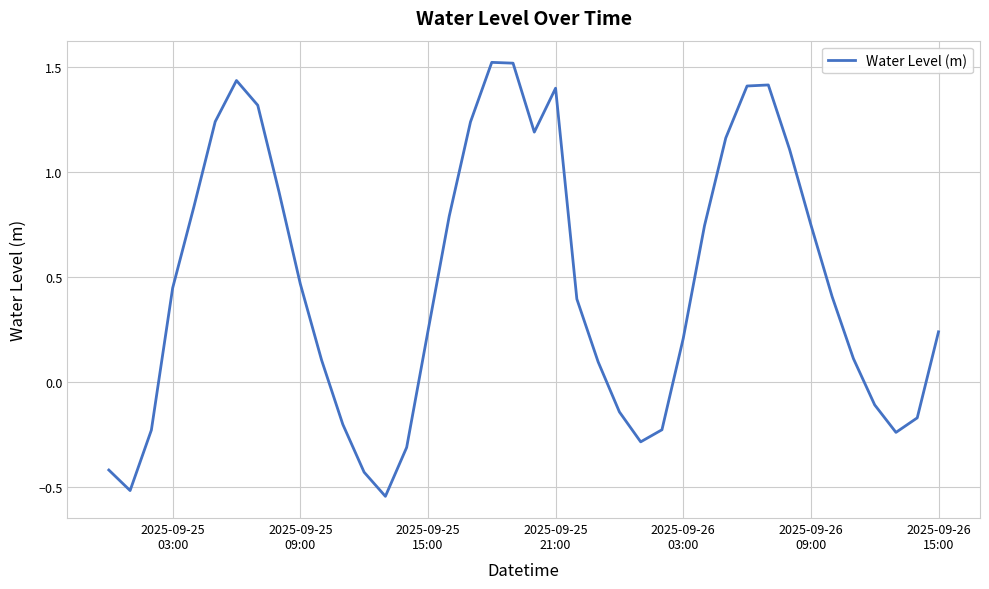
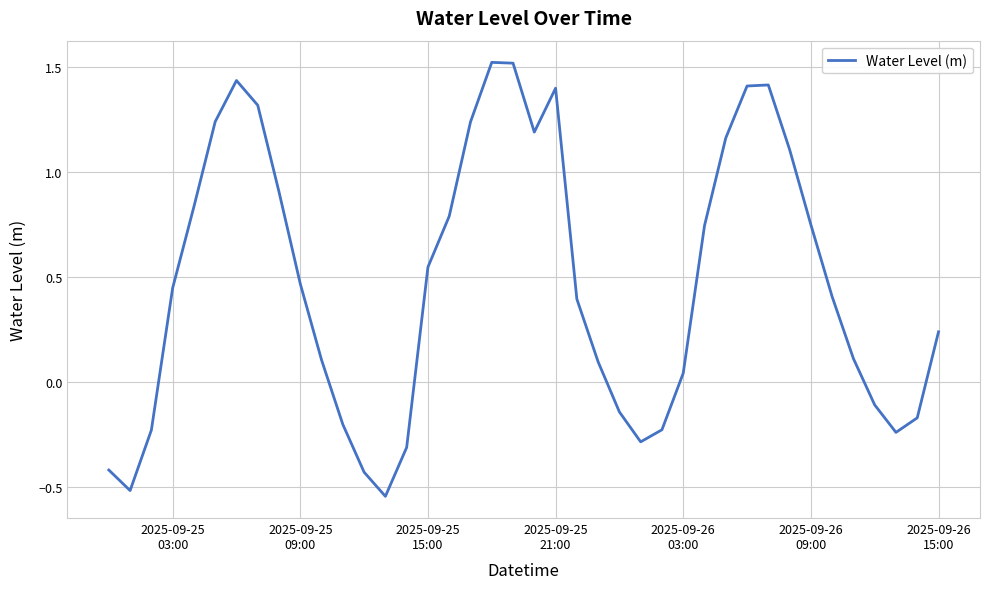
2025-09-25 15:00: 0.24 -> 0.55
2025-09-26 03:00: 0.21 -> 0.04
